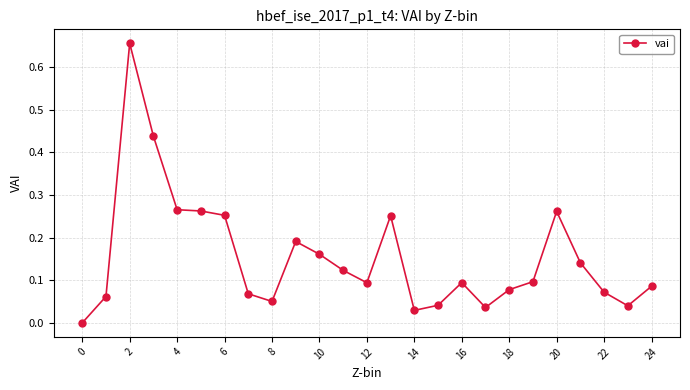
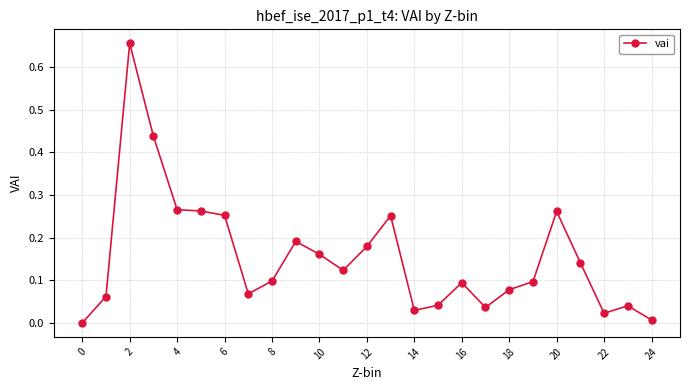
8: 0.05 -> 0.10
12: 0.09 -> 0.18
22: 0.07 -> 0.02
24: 0.09 -> 0.01
